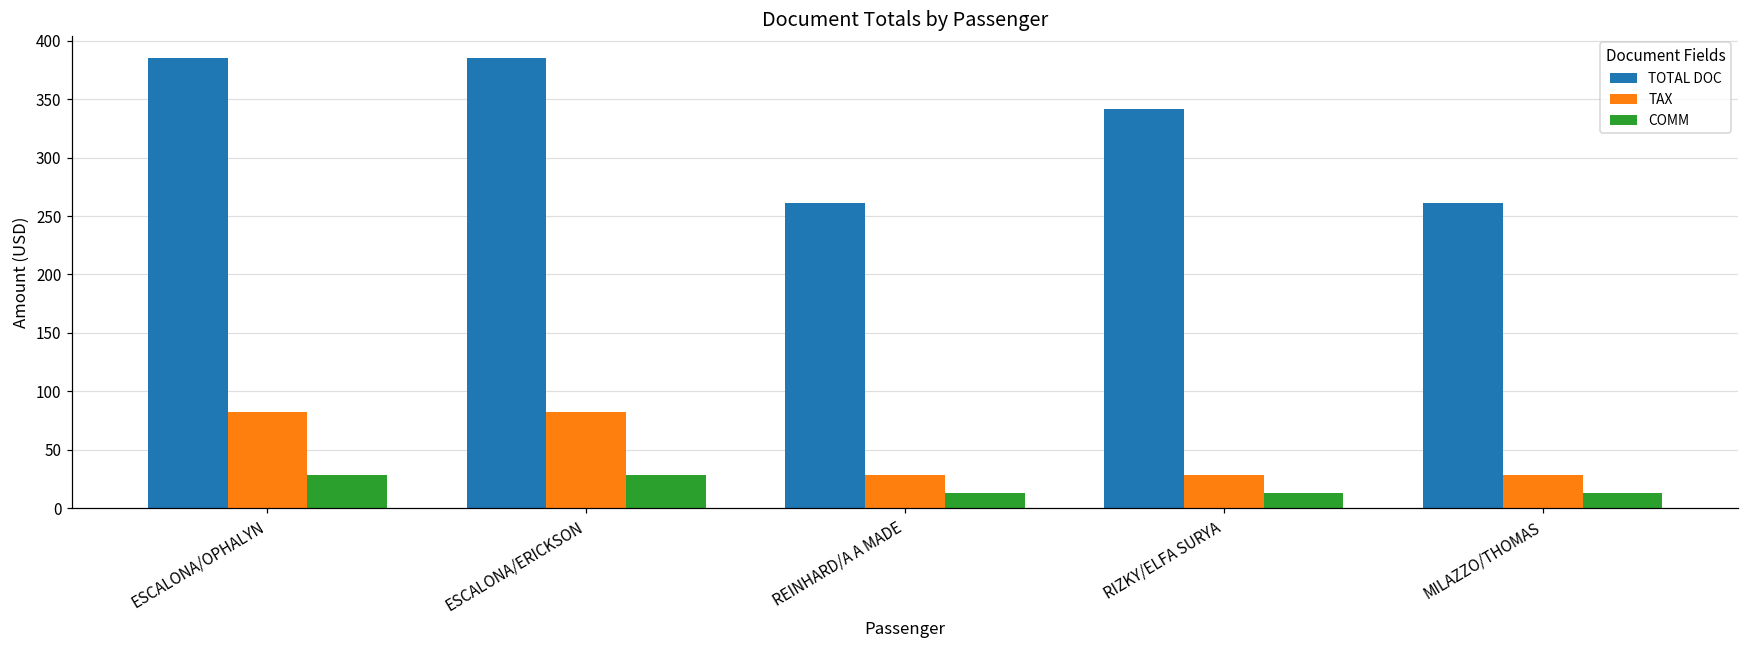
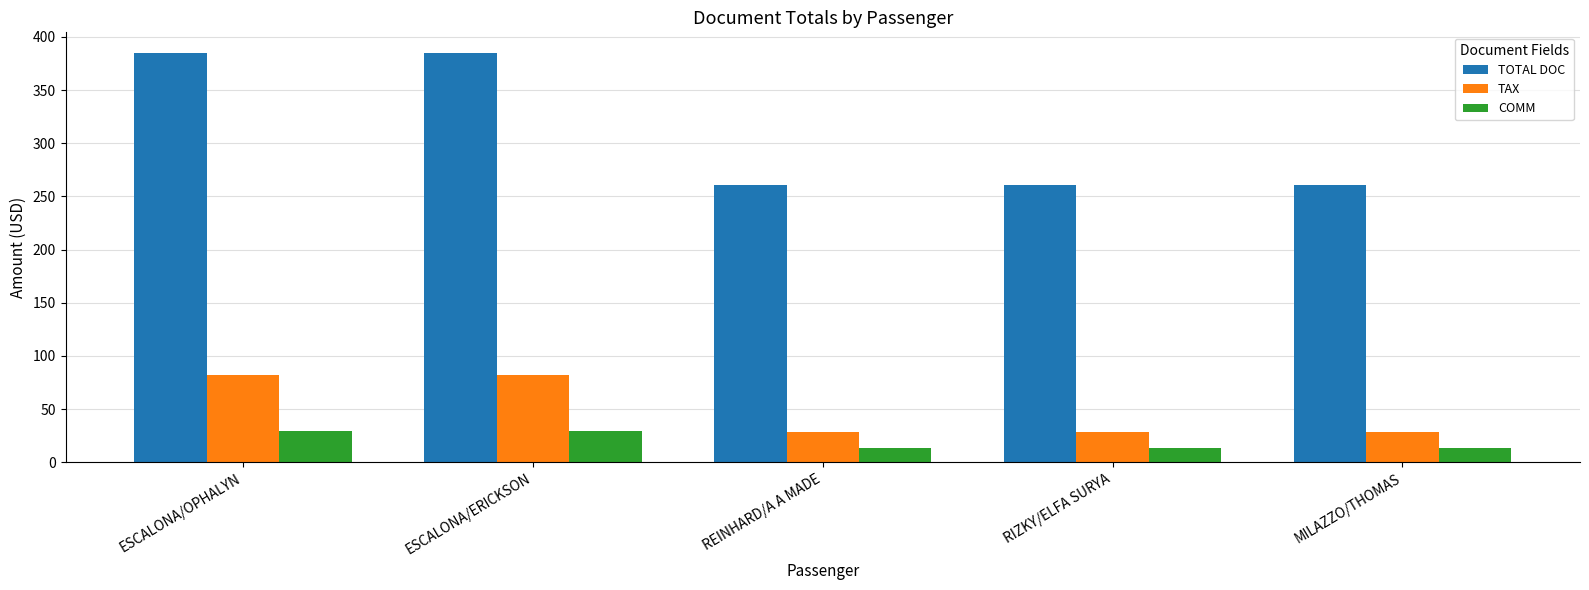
TOTAL DOC, RIZKY/ELFA SURYA: 341 -> 261
